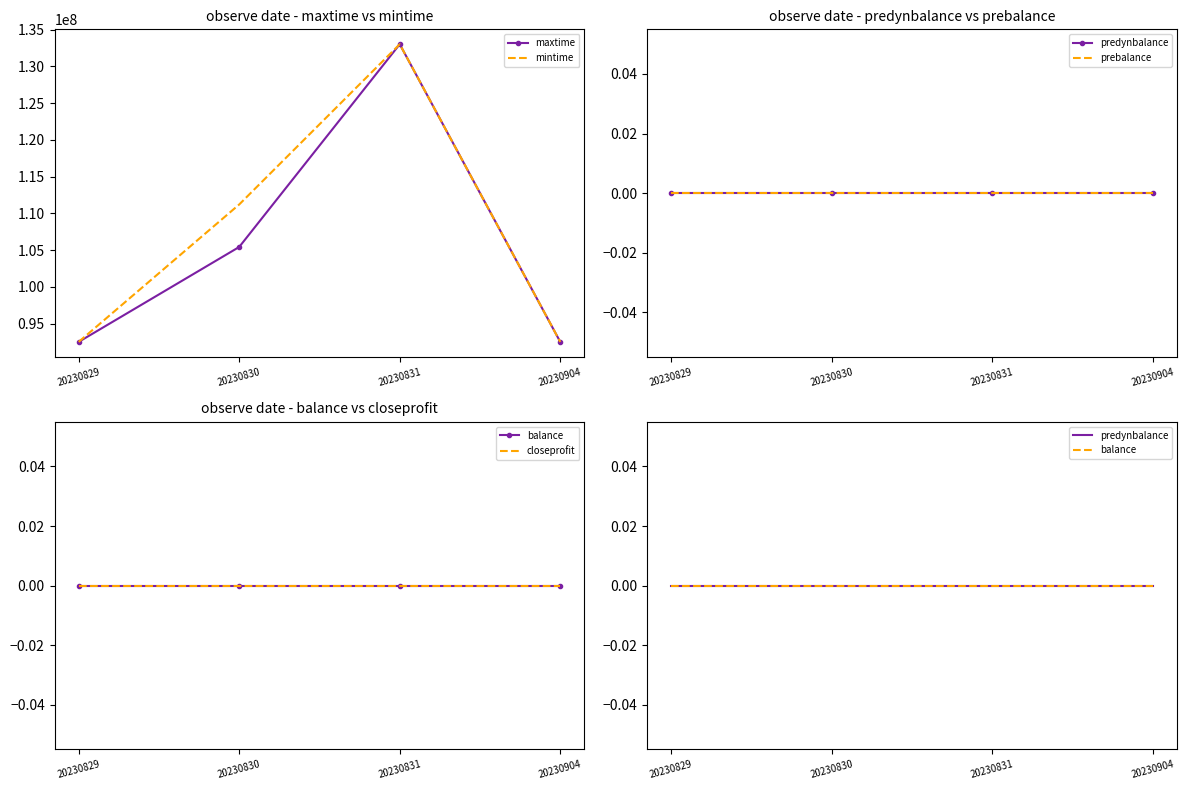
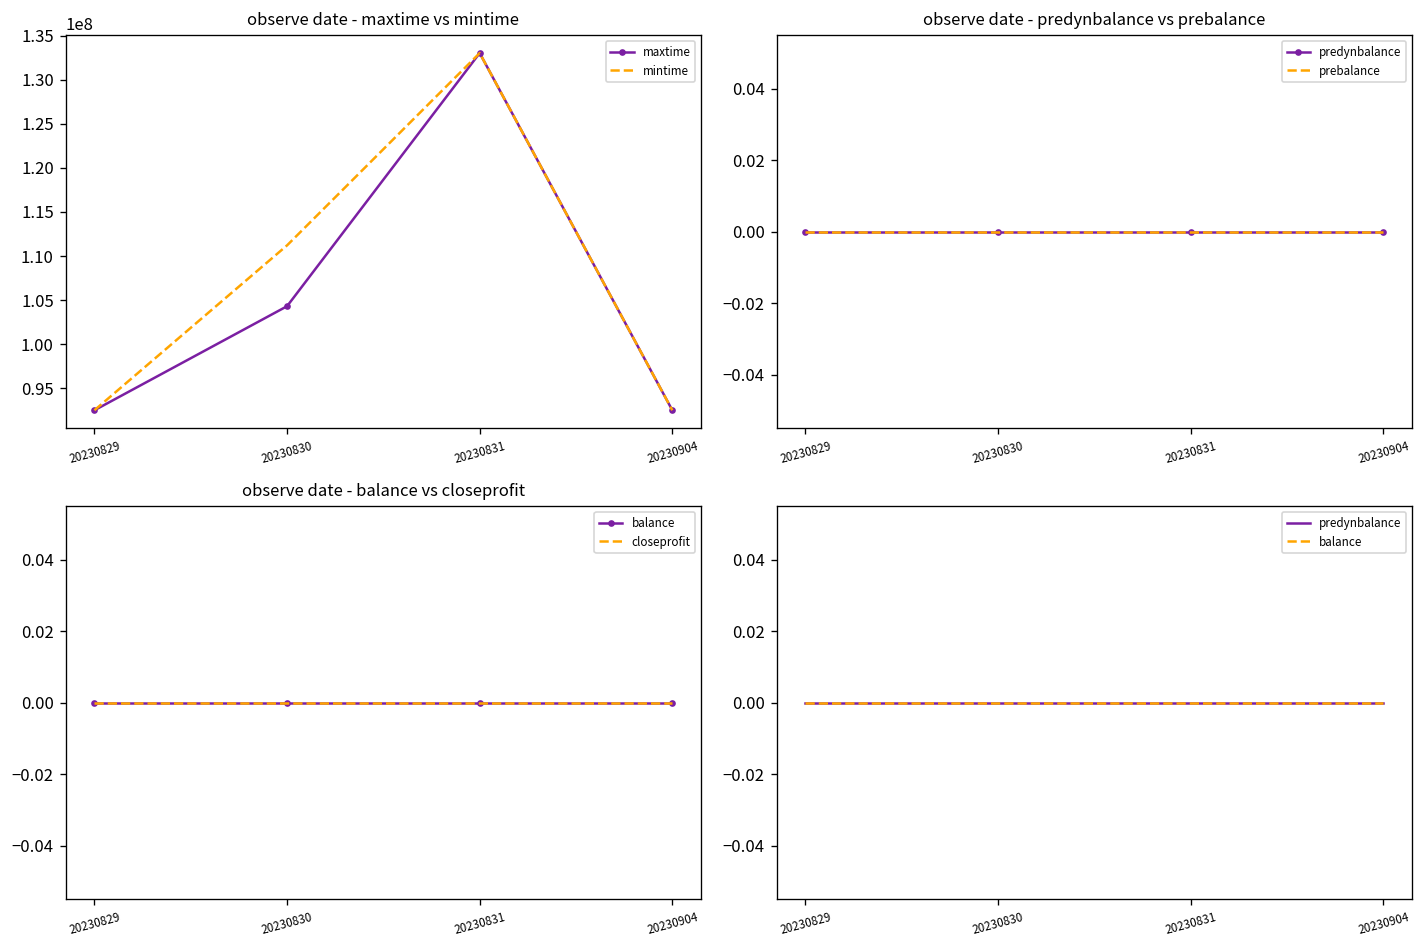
observe date - maxtime vs mintime, maxtime, 20230830: 105000000 -> 104000000
